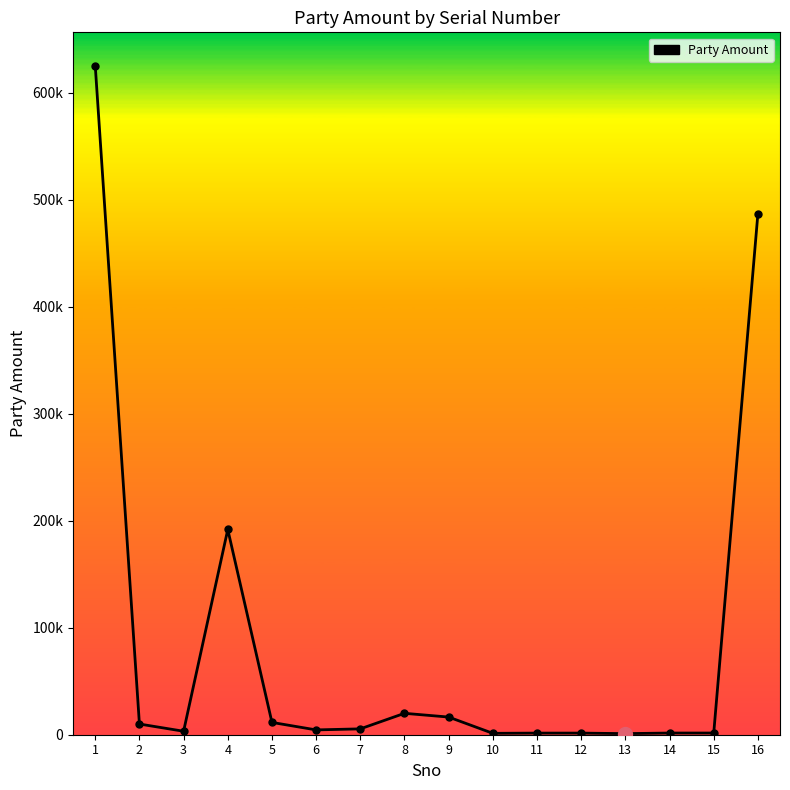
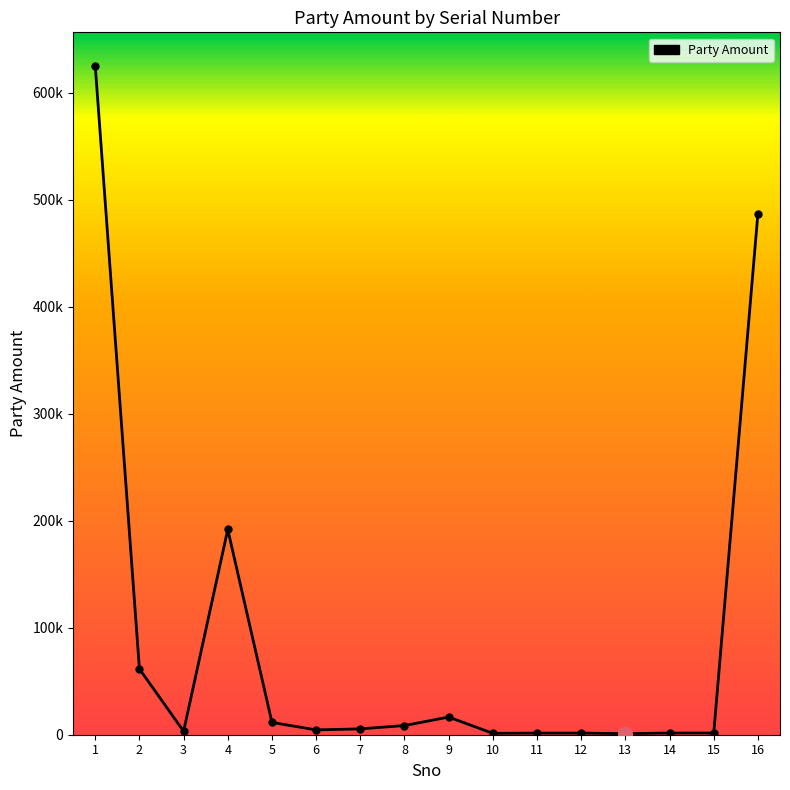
Party Amount, 2: 10000 -> 61000
Party Amount, 8: 20000 -> 9000
